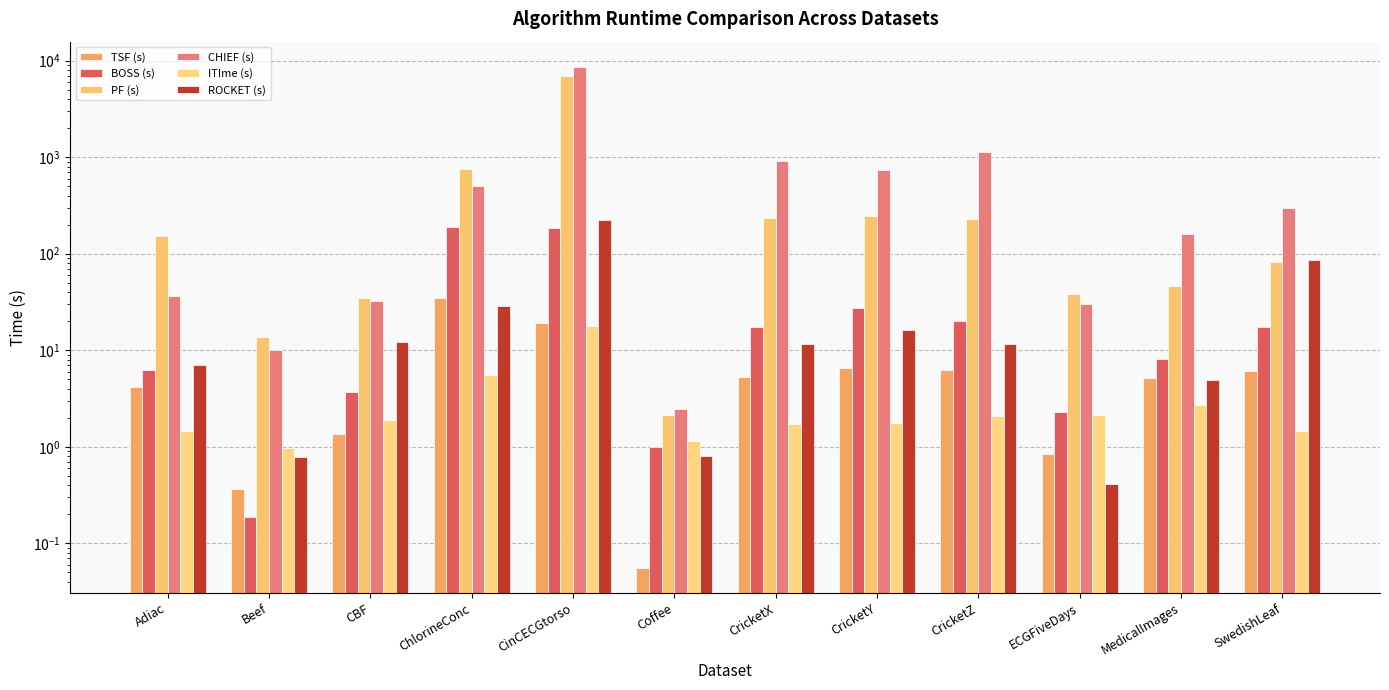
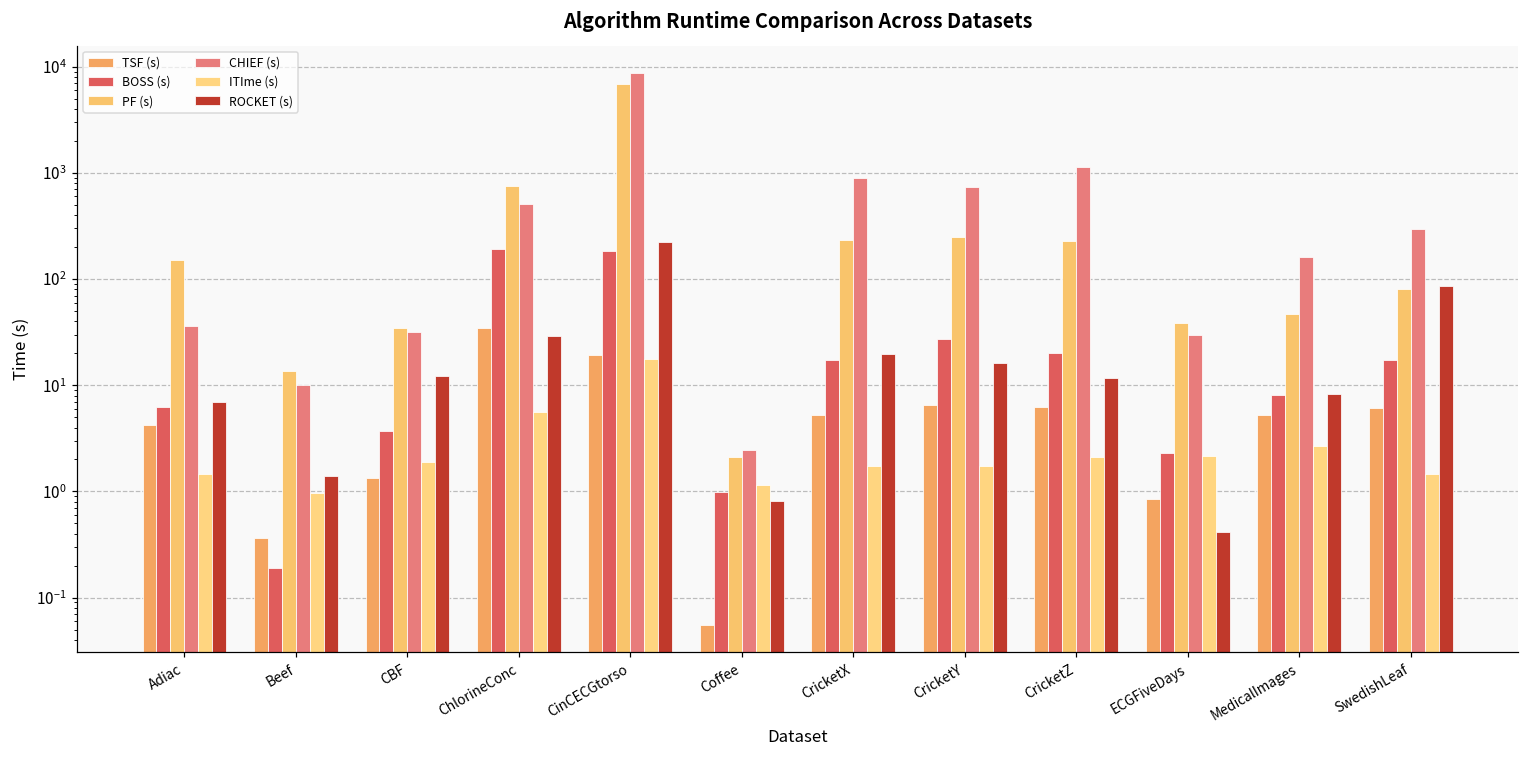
ROCKET (s), Beef: 0.8 -> 1.4
ROCKET (s), CricketX: 12 -> 20
ROCKET (s), MedicalImages: 5 -> 8
